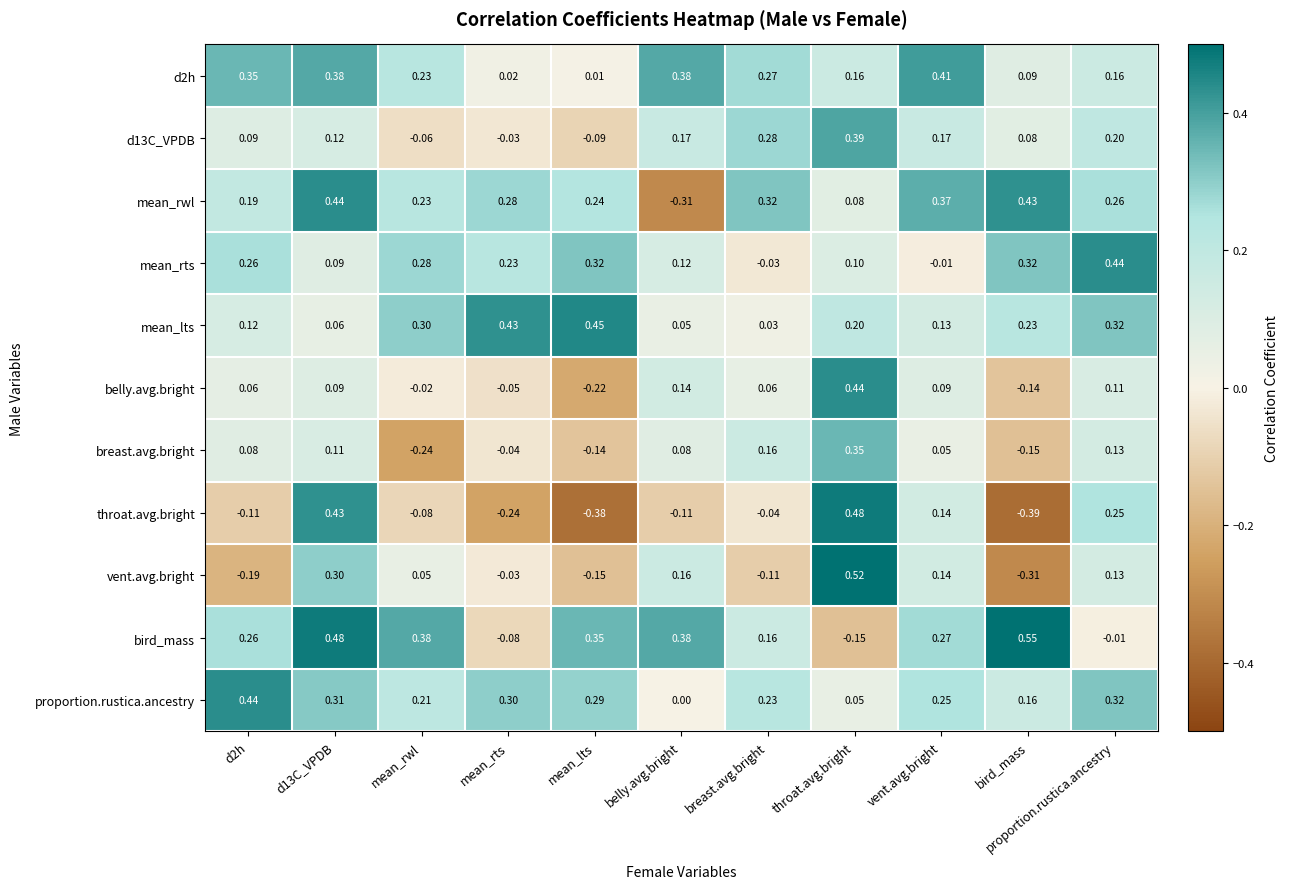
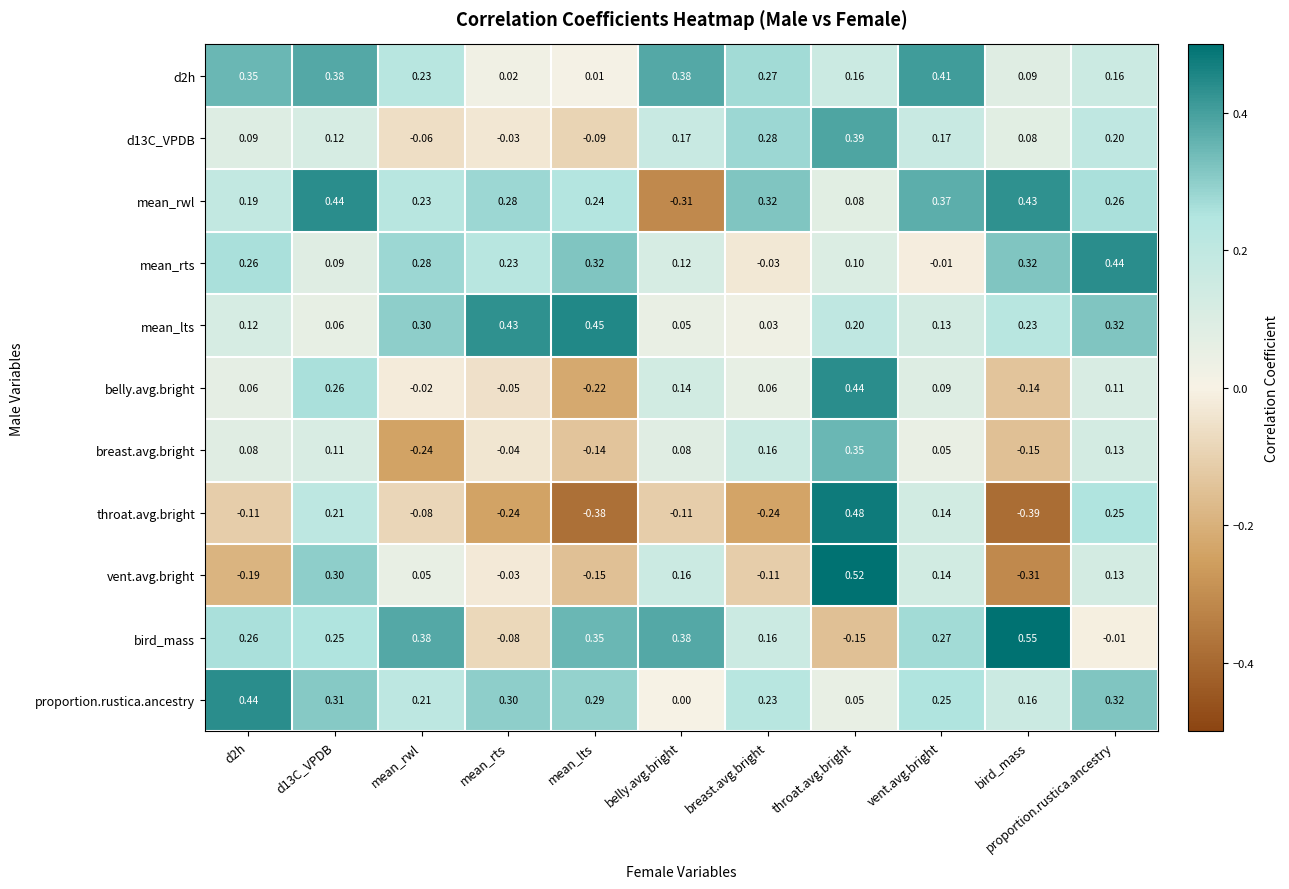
belly.avg.bright, d13C_VPDB: 0.09 -> 0.26
throat.avg.bright, d13C_VPDB: 0.43 -> 0.21
throat.avg.bright, breast.avg.bright: -0.04 -> -0.24
bird_mass, d13C_VPDB: 0.48 -> 0.25
